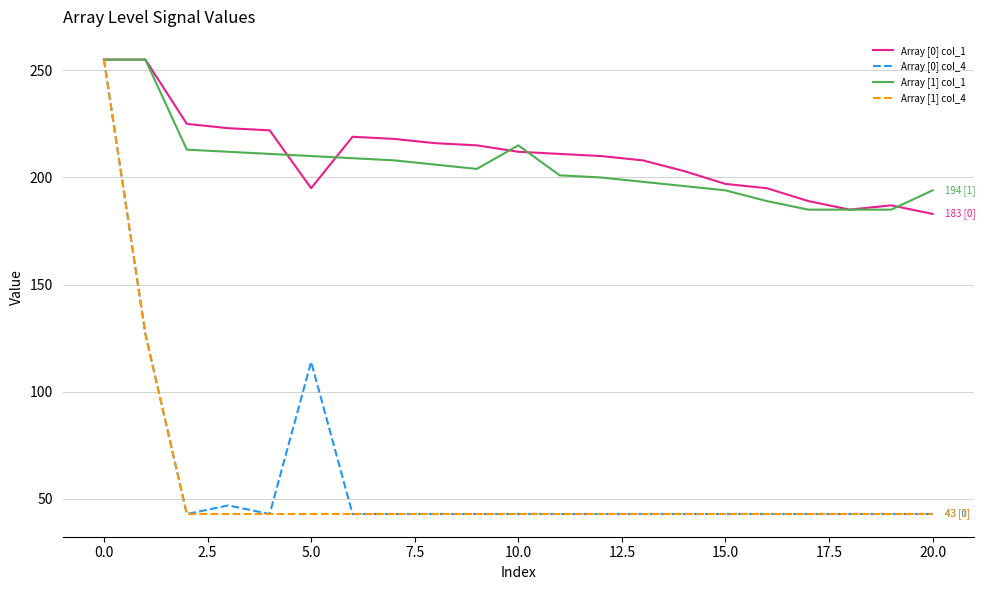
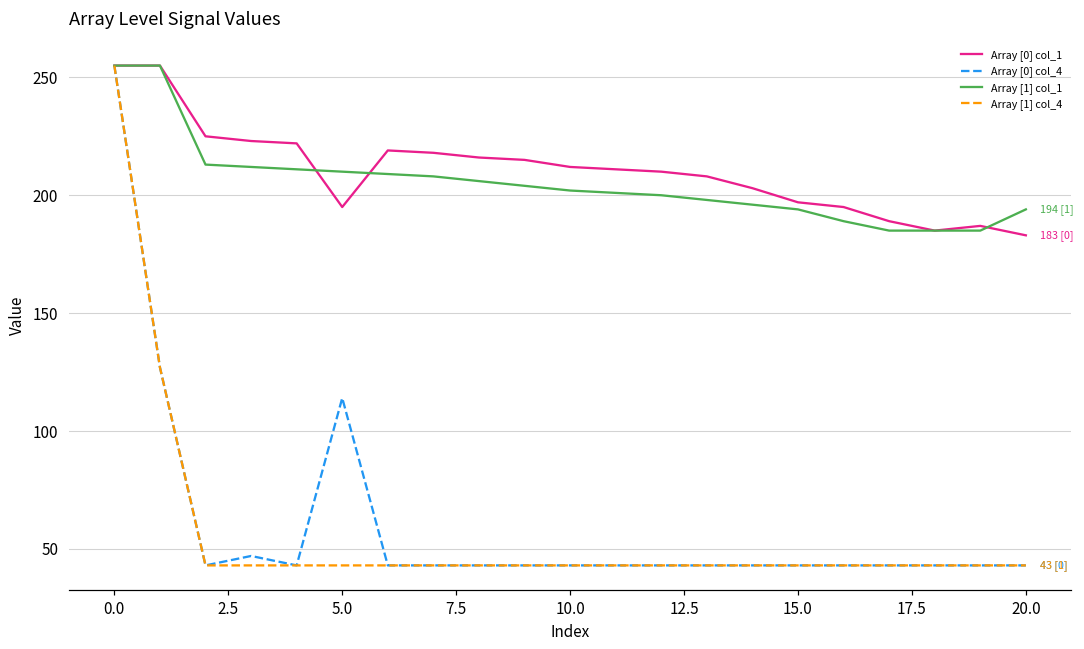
Array [1] col_1, 10.0: 215 -> 202
